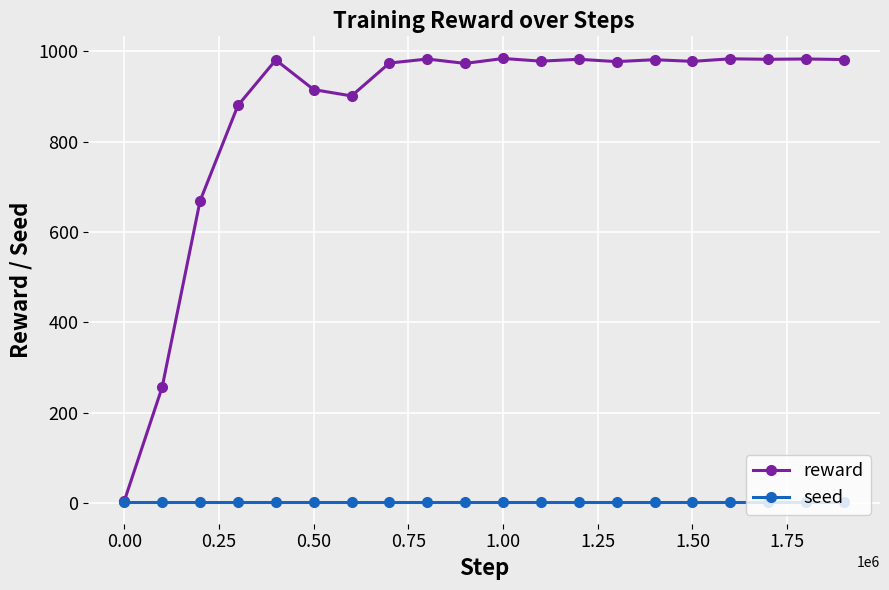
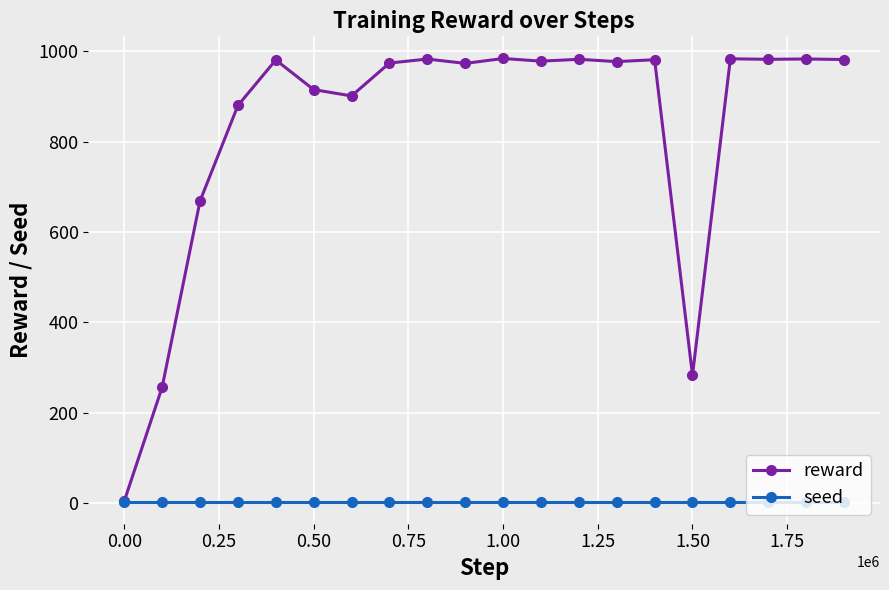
reward, 1.50: 980 -> 280
